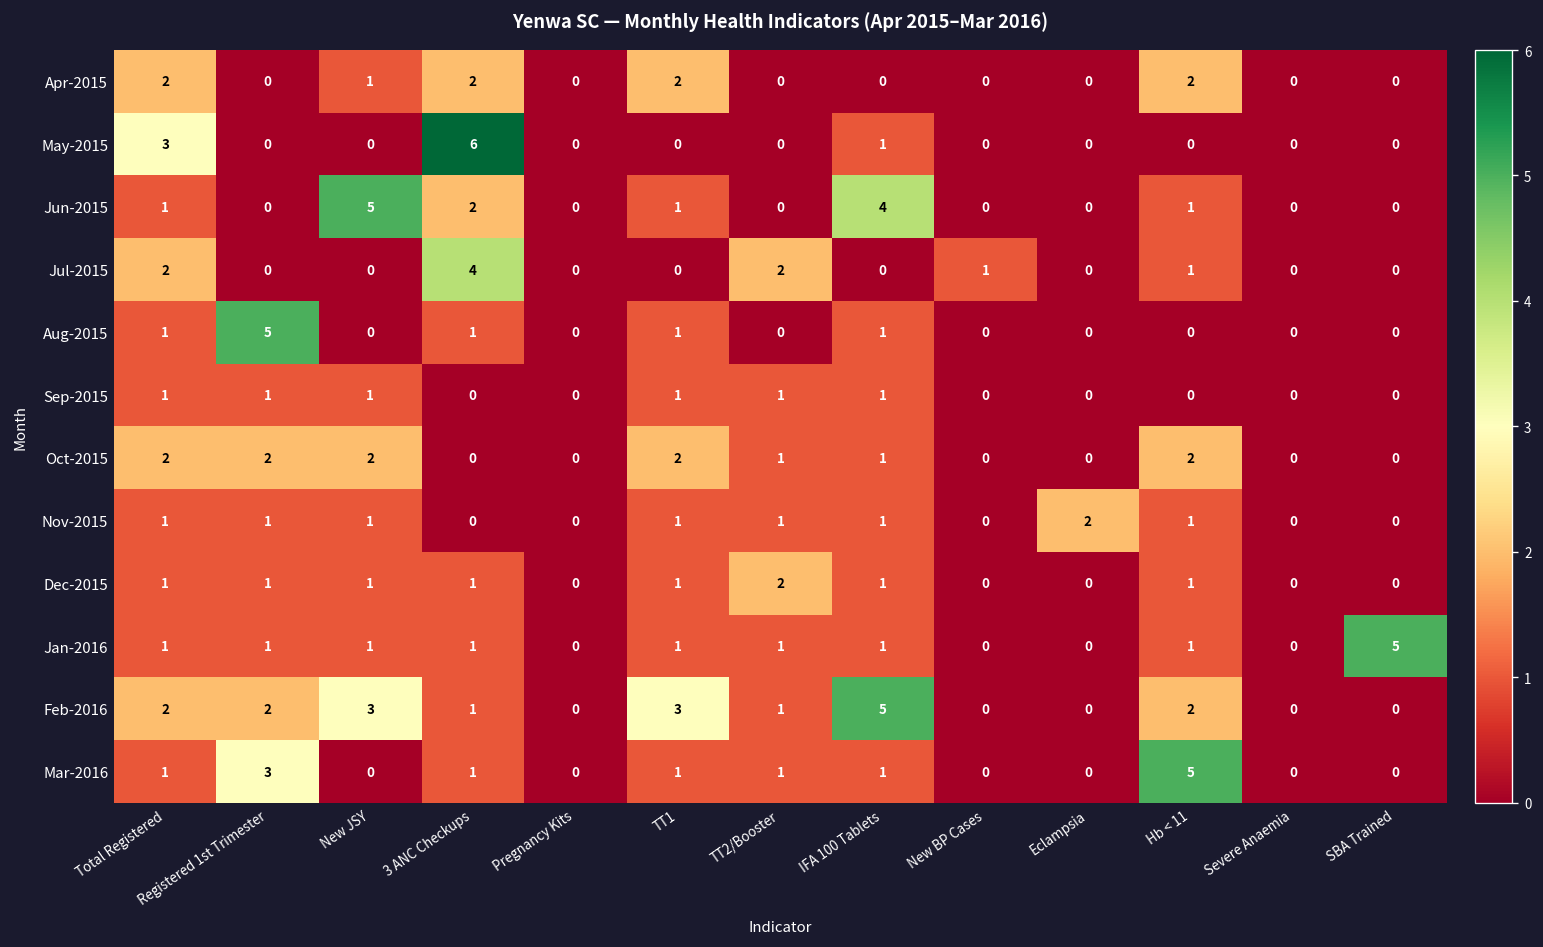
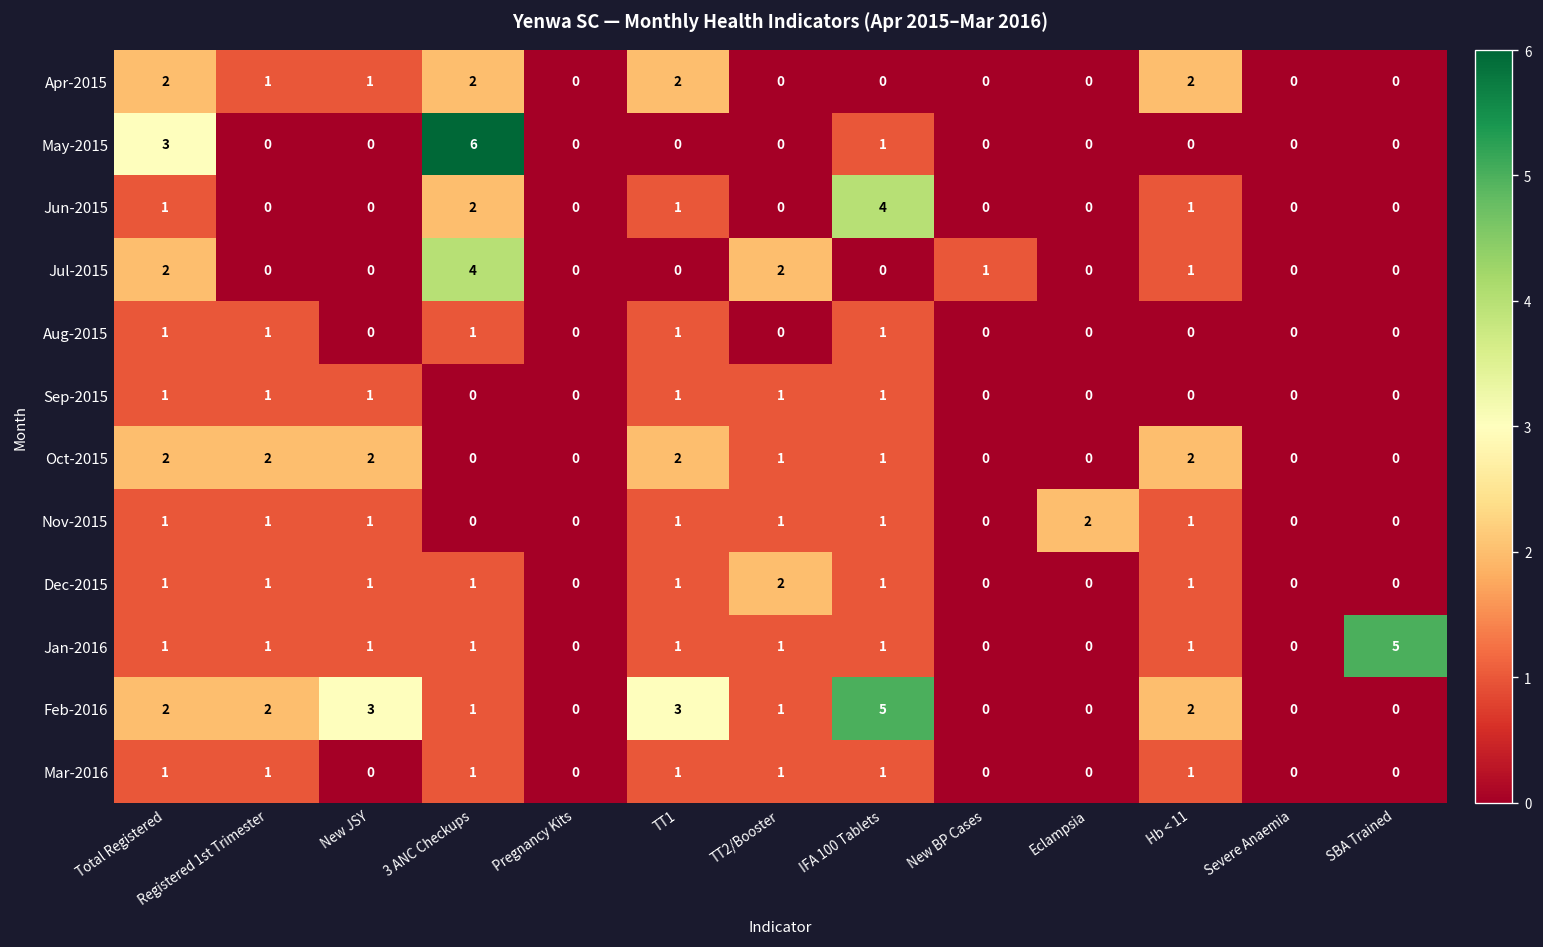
Apr-2015, Registered 1st Trimester: 0 -> 1
Jun-2015, New JSY: 5 -> 0
Aug-2015, Registered 1st Trimester: 5 -> 1
Mar-2016, Registered 1st Trimester: 3 -> 1
Mar-2016, Hb < 11: 5 -> 1
